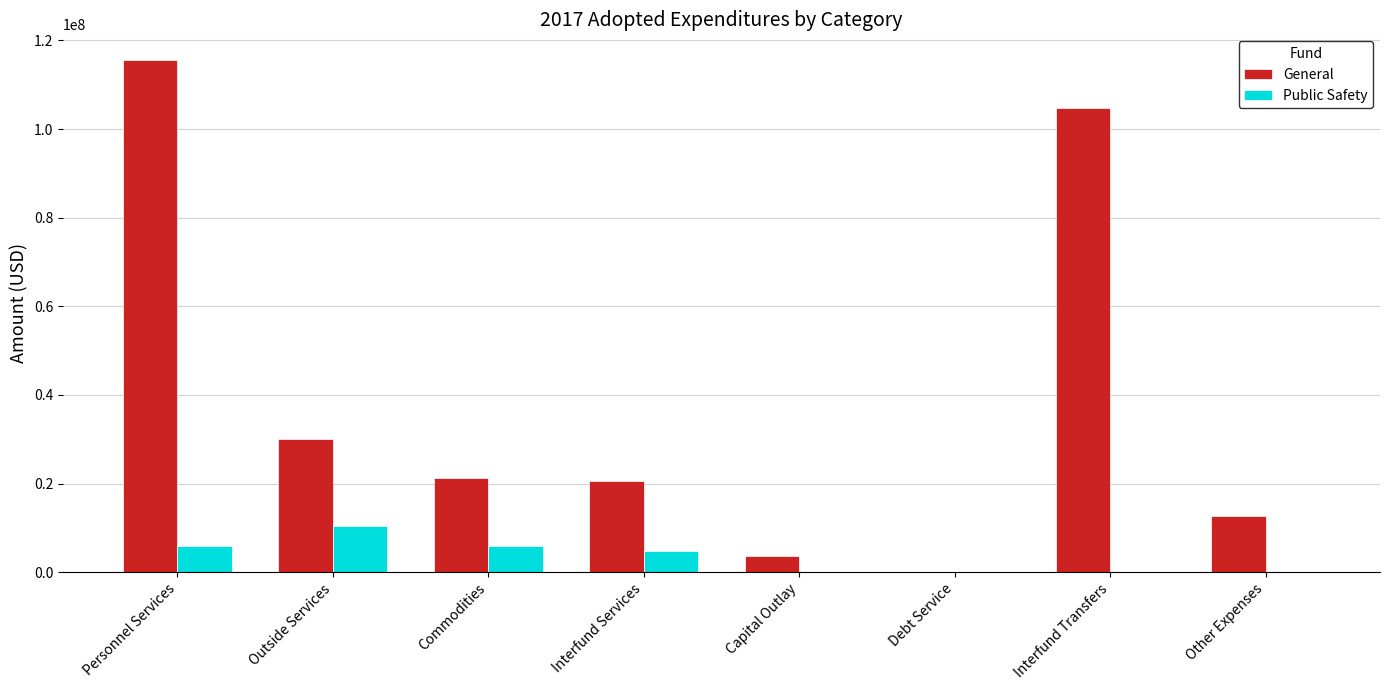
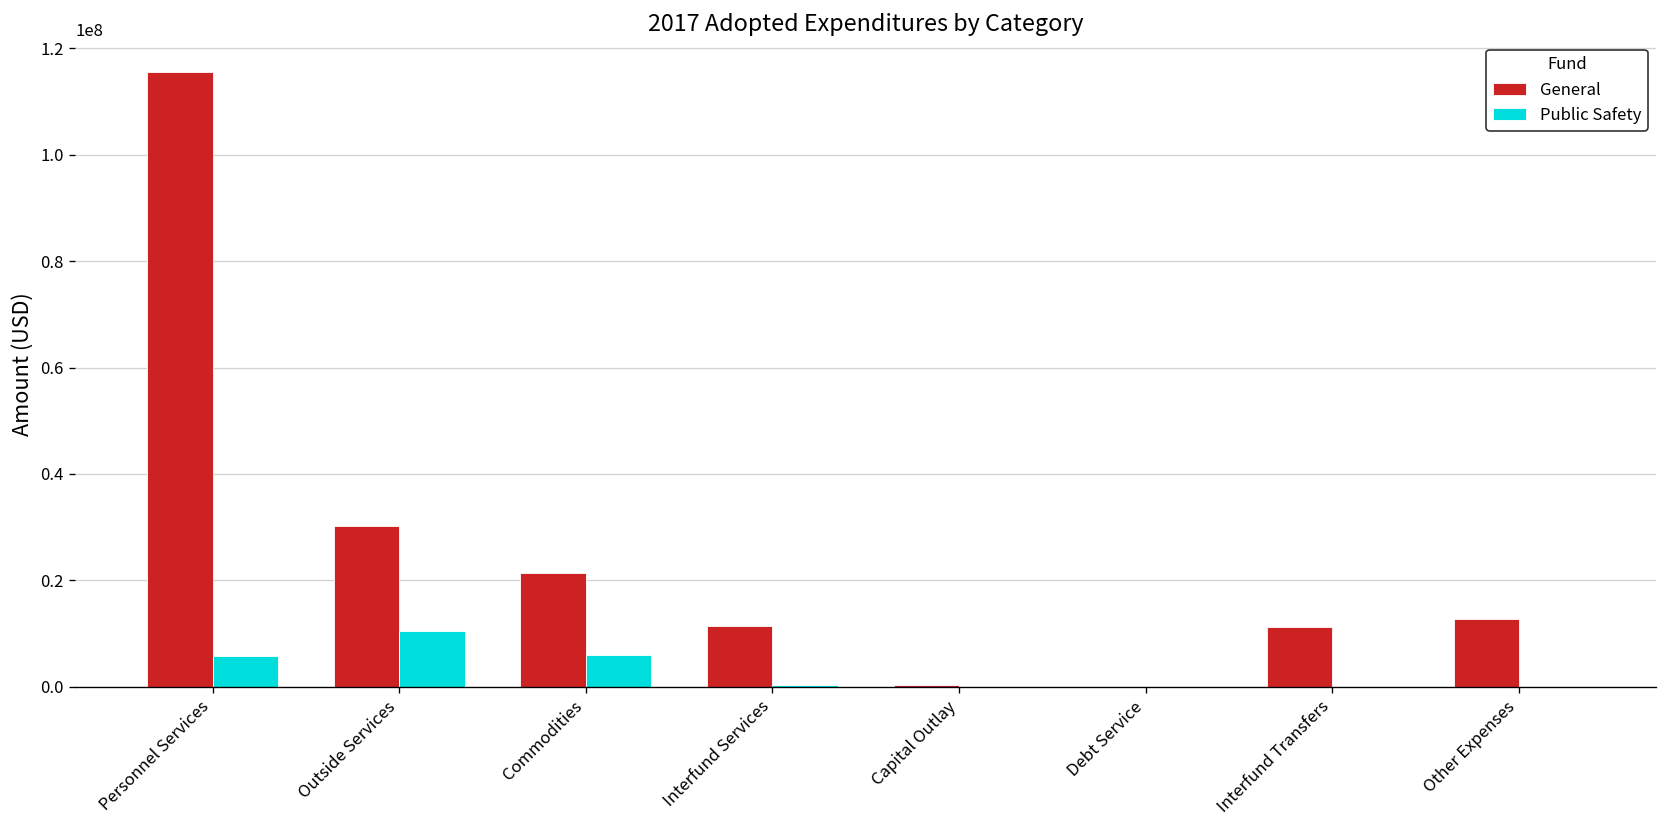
General, Interfund Services: 21000000 -> 11000000
Public Safety, Interfund Services: 5000000 -> 0
General, Capital Outlay: 4000000 -> 0
General, Interfund Transfers: 105000000 -> 11000000
